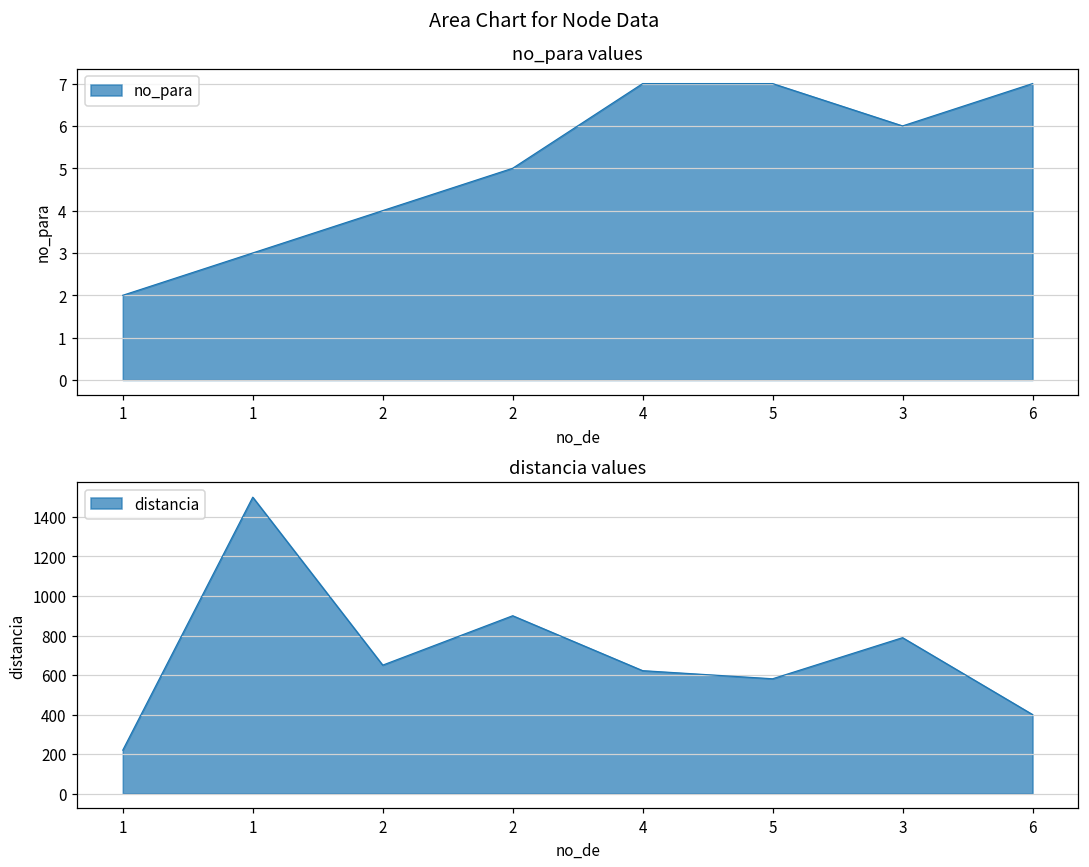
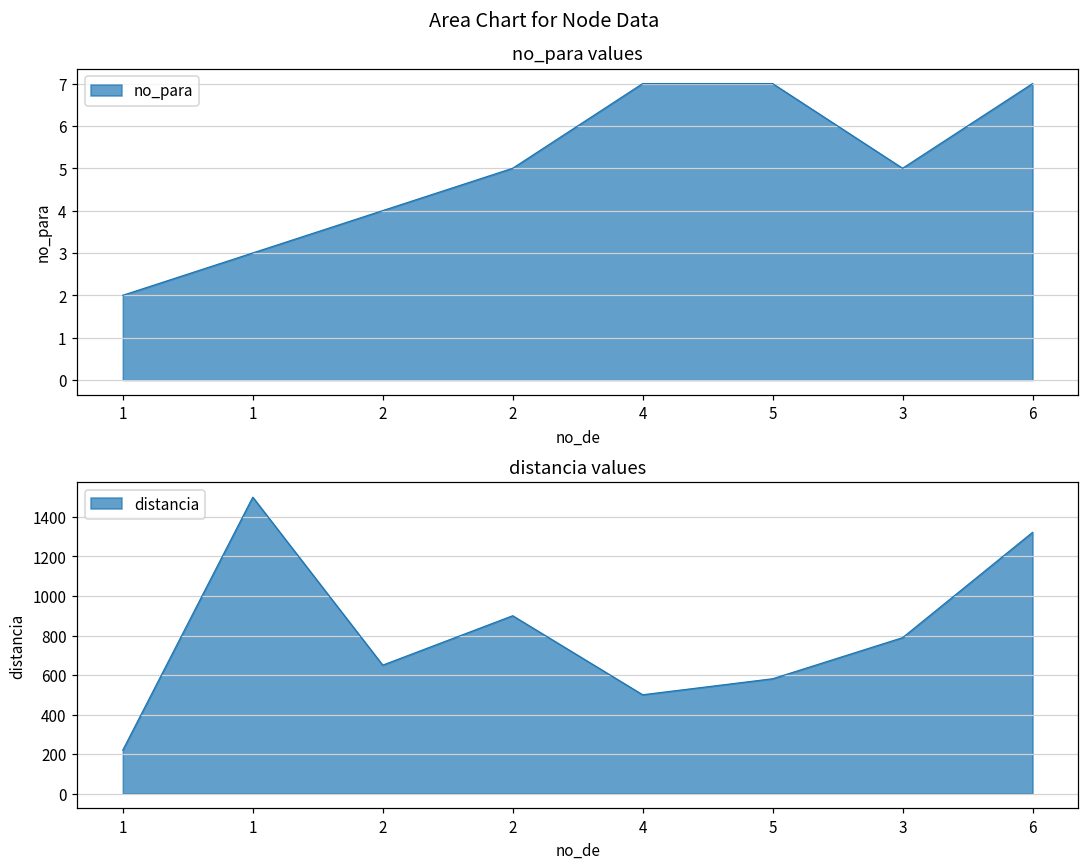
no_para values, 3: 6 -> 5
distancia values, 4: 620 -> 500
distancia values, 6: 400 -> 1320
